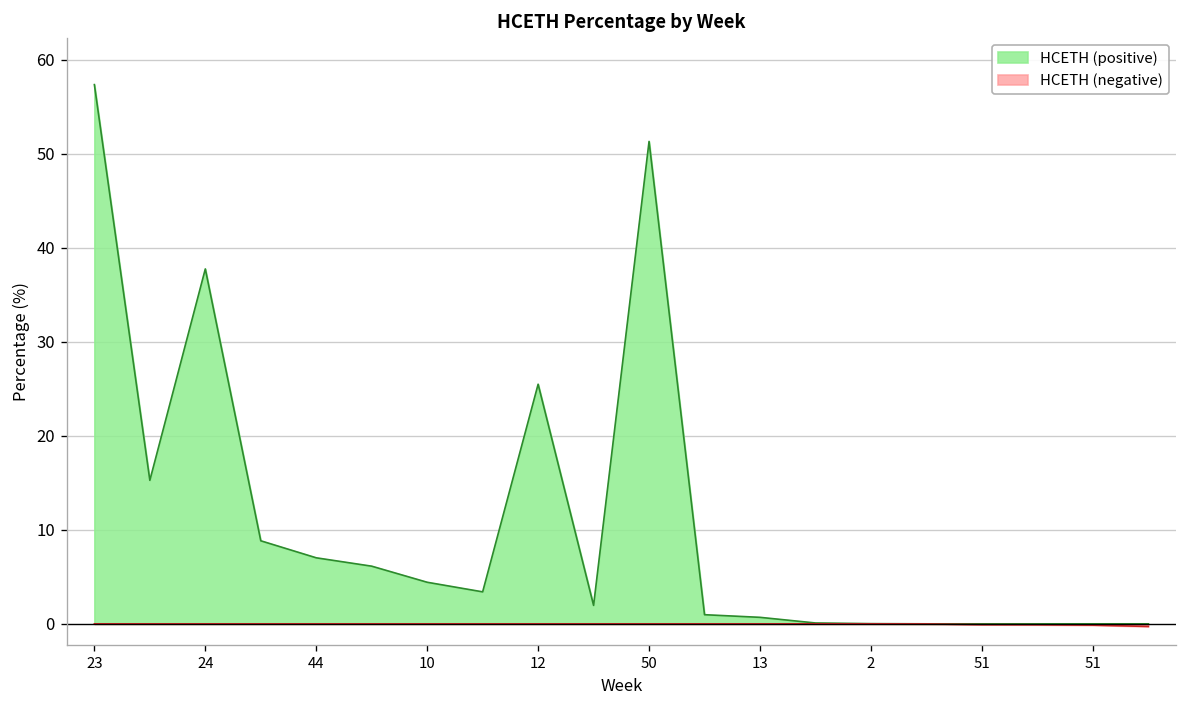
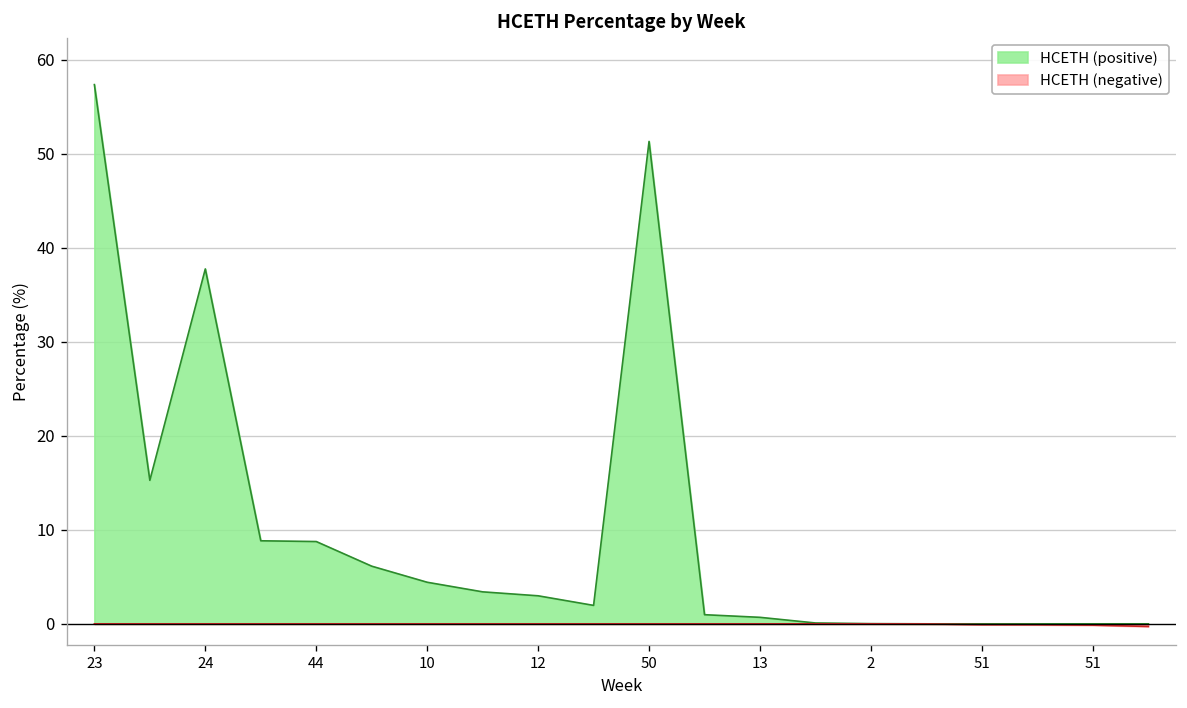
HCETH (positive), 44: 7 -> 9
HCETH (positive), 12: 25 -> 3
